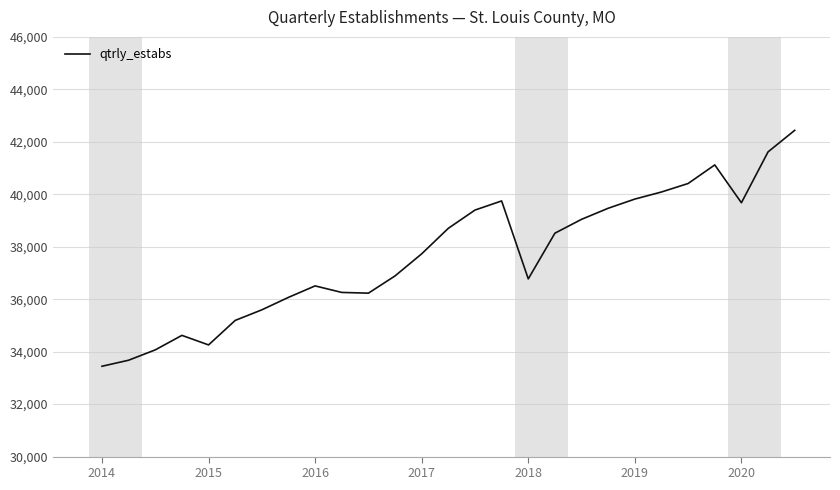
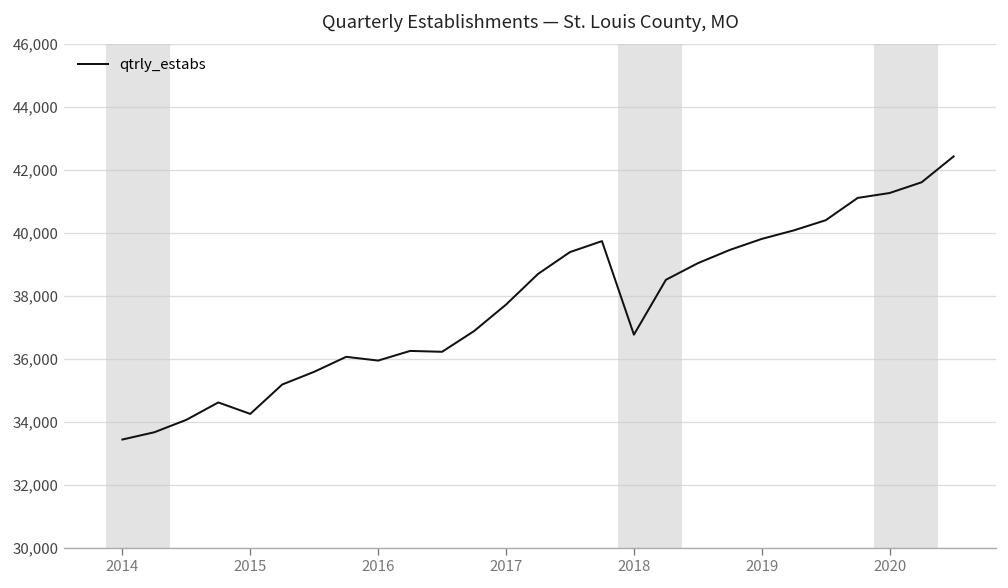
2016: 36,500 -> 36,000
2020: 39,700 -> 41,300
